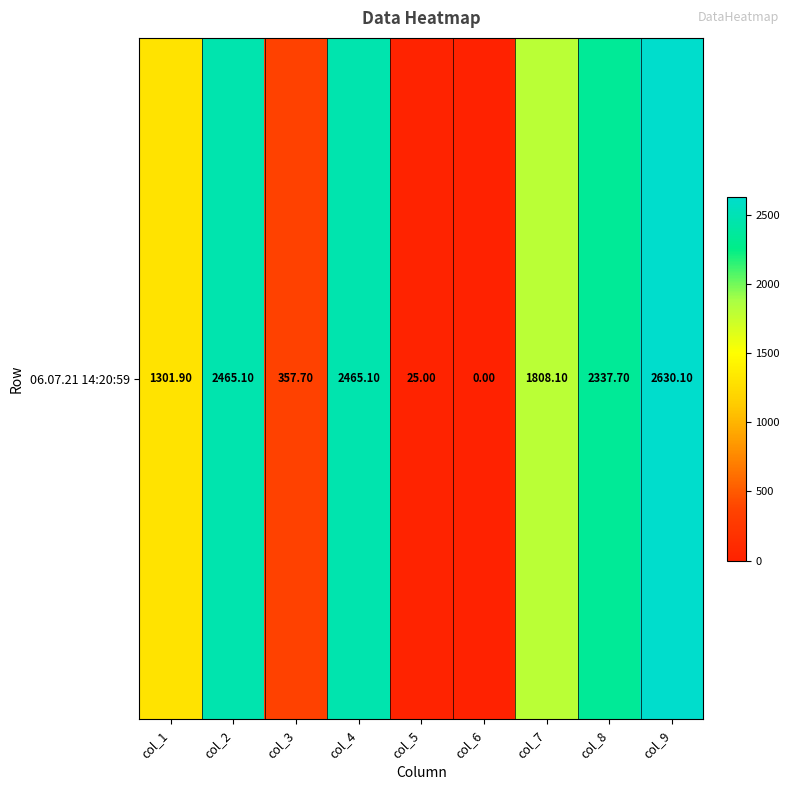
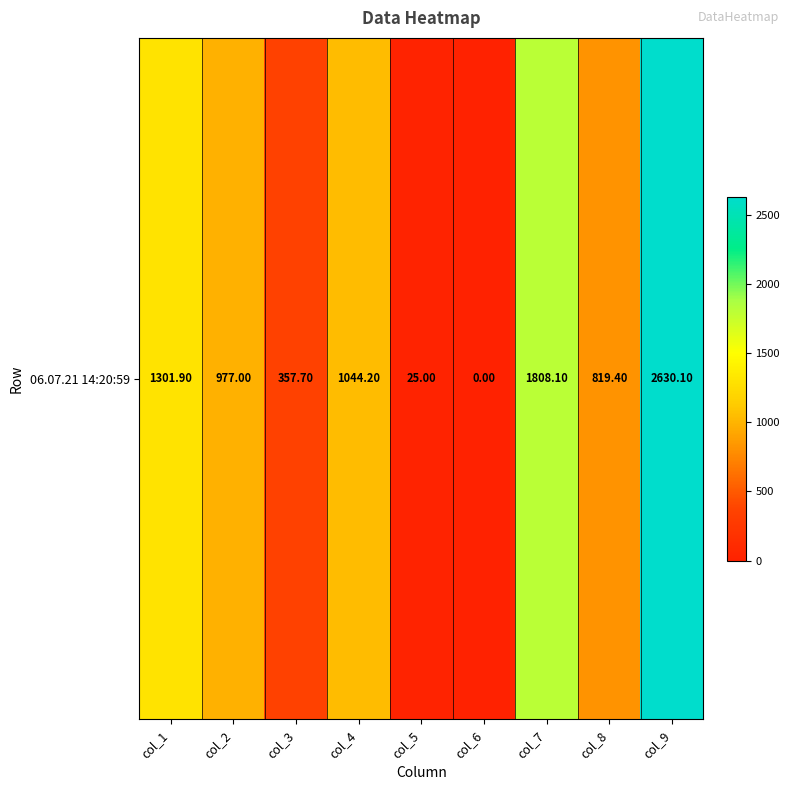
06.07.21 14:20:59, col_2: 2465.10 -> 977.00
06.07.21 14:20:59, col_4: 2465.10 -> 1044.20
06.07.21 14:20:59, col_8: 2337.70 -> 819.40
